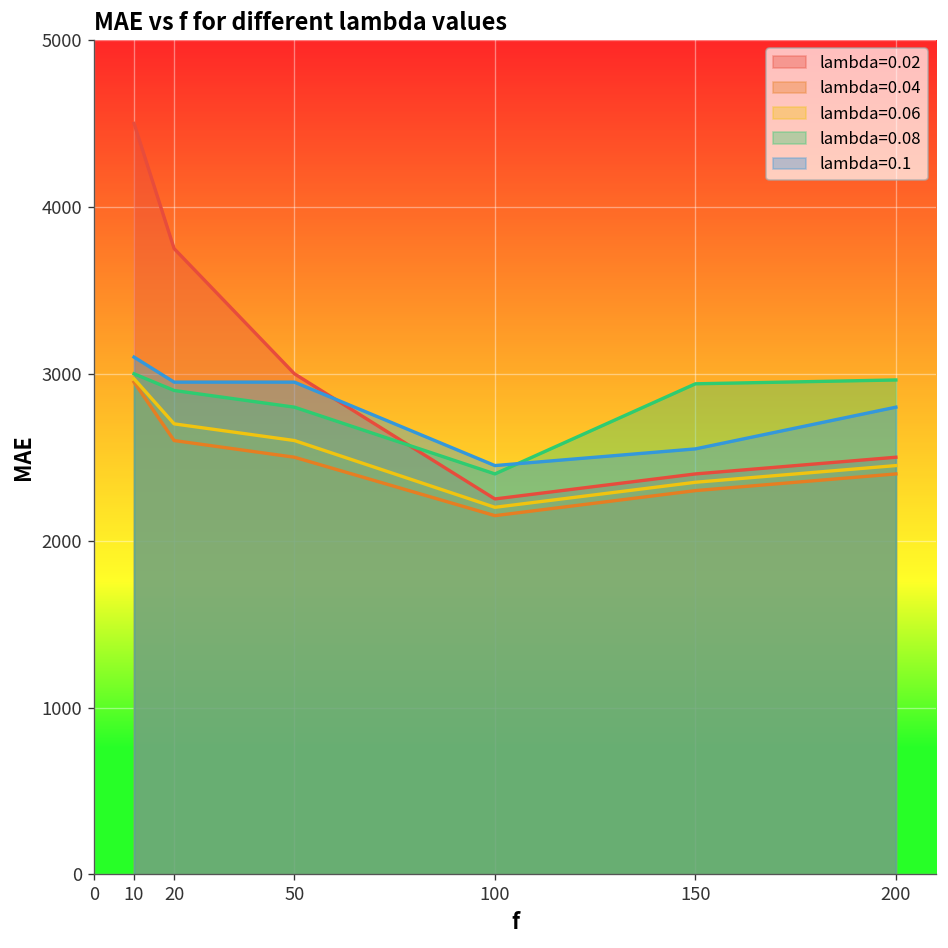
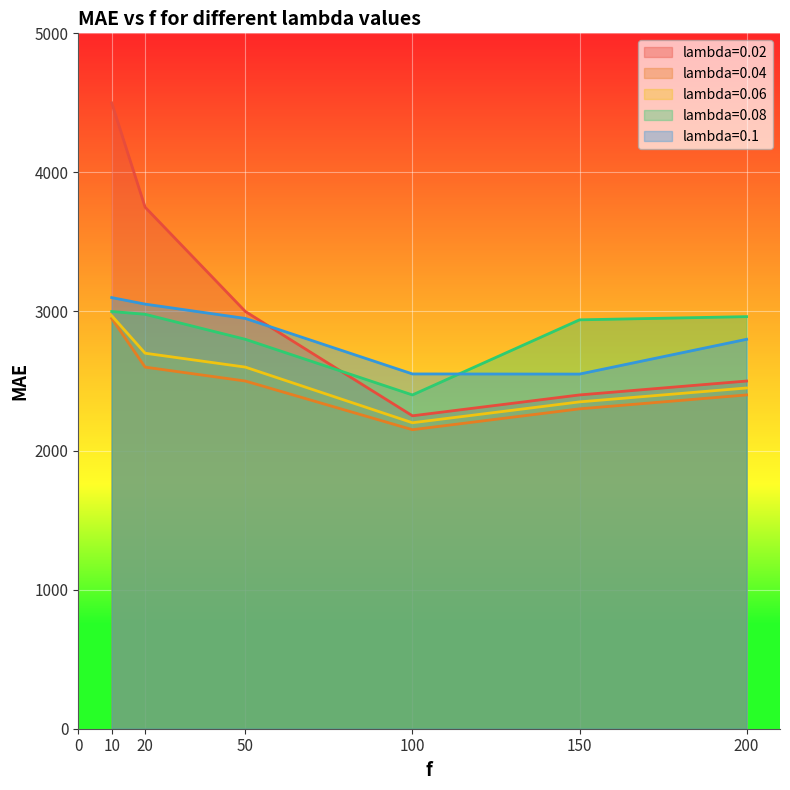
lambda=0.08, 20: 2900 -> 2980
lambda=0.1, 20: 2950 -> 3050
lambda=0.1, 100: 2450 -> 2550
